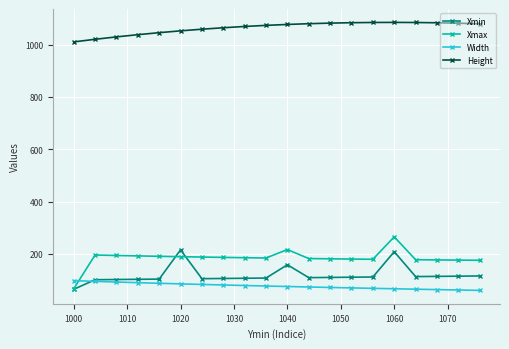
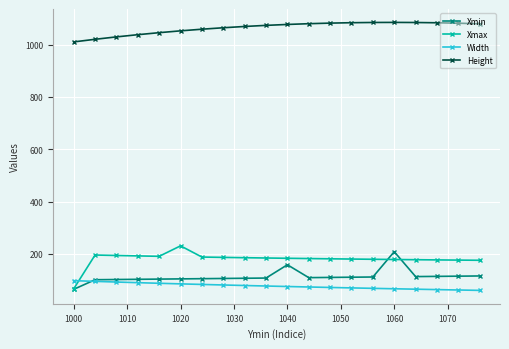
Xmin, 1020: 220 -> 100
Xmax, 1020: 190 -> 230
Xmax, 1040: 220 -> 180
Xmax, 1060: 260 -> 180
